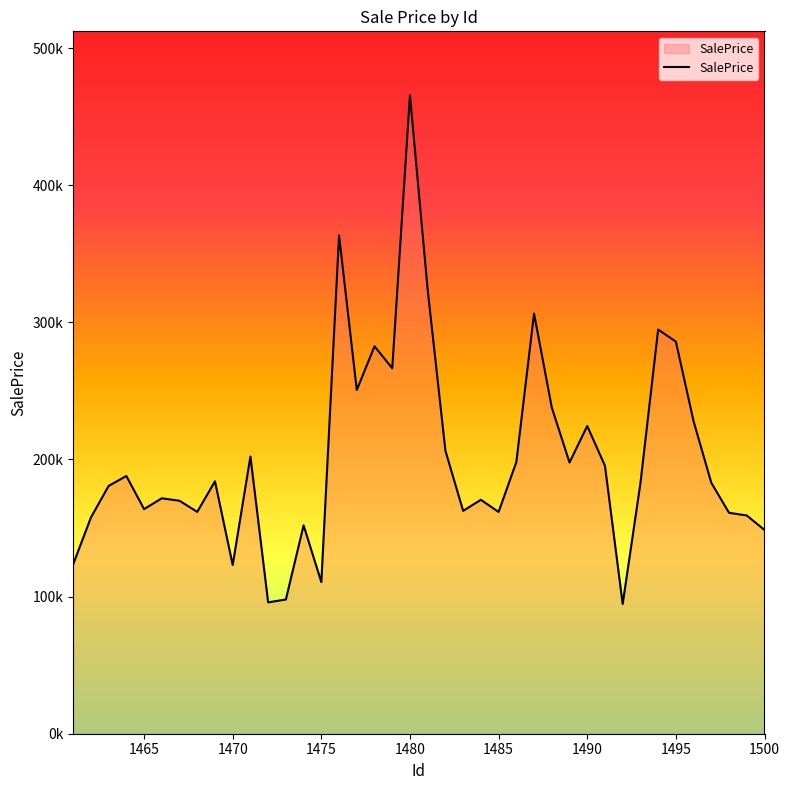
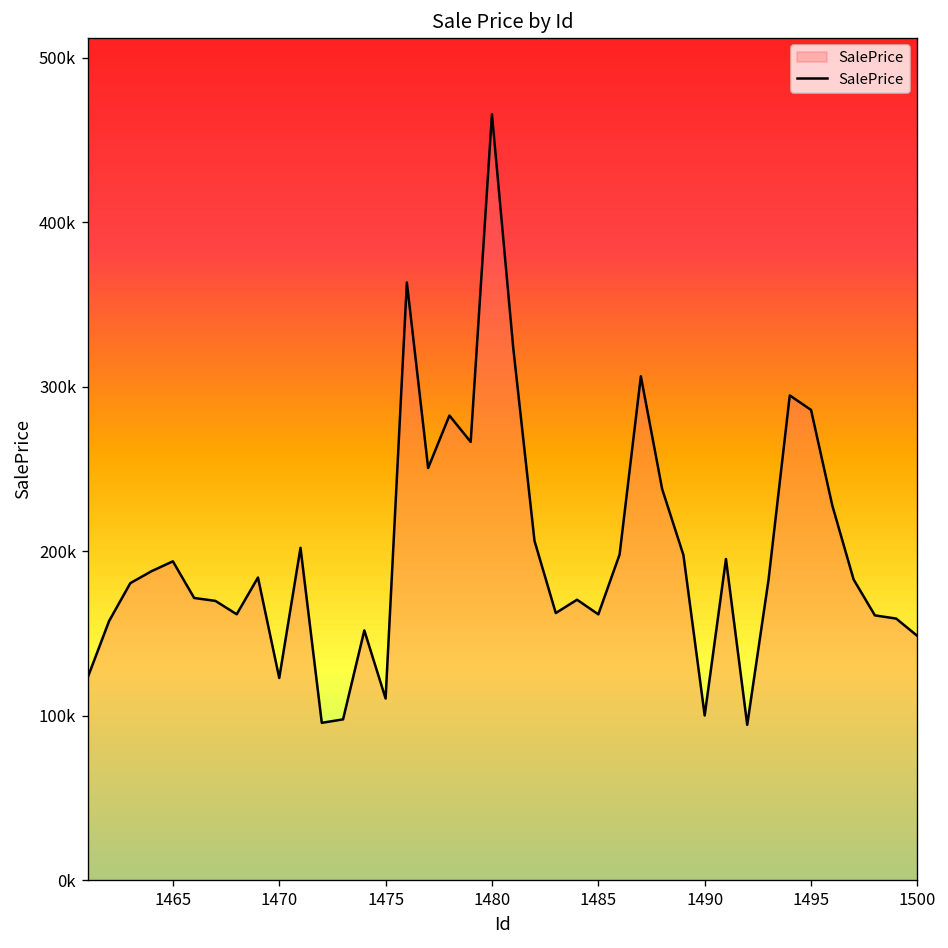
1465: 164000 -> 194000
1490: 224000 -> 100000
